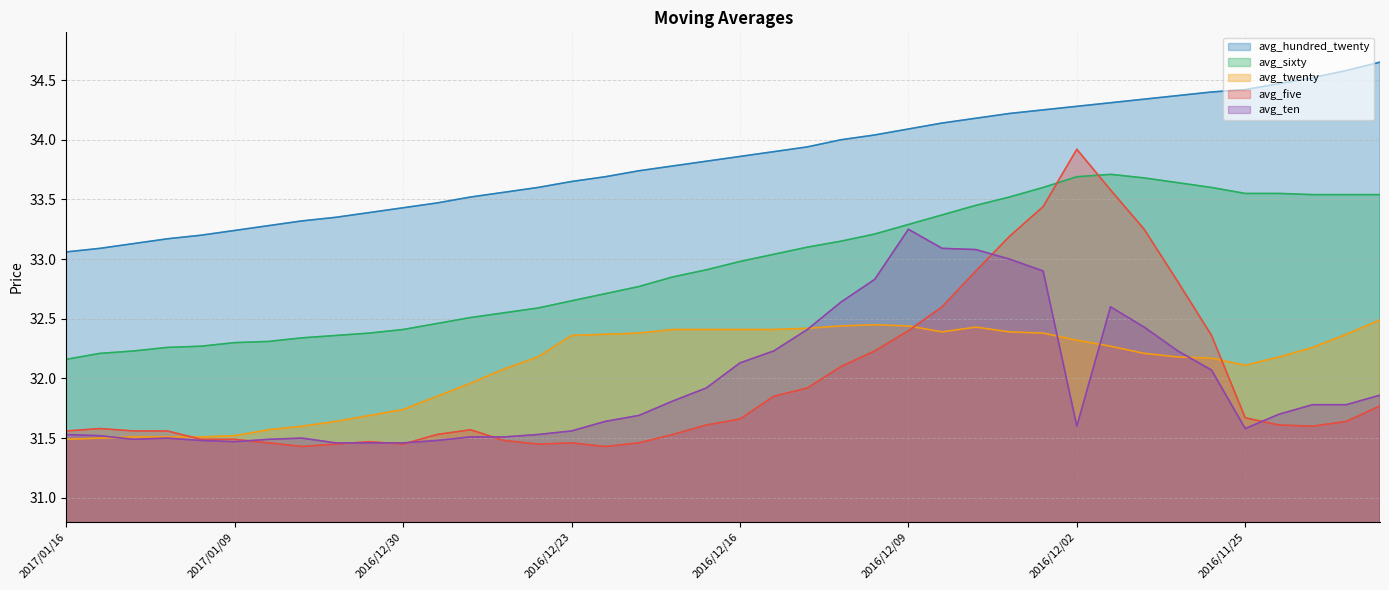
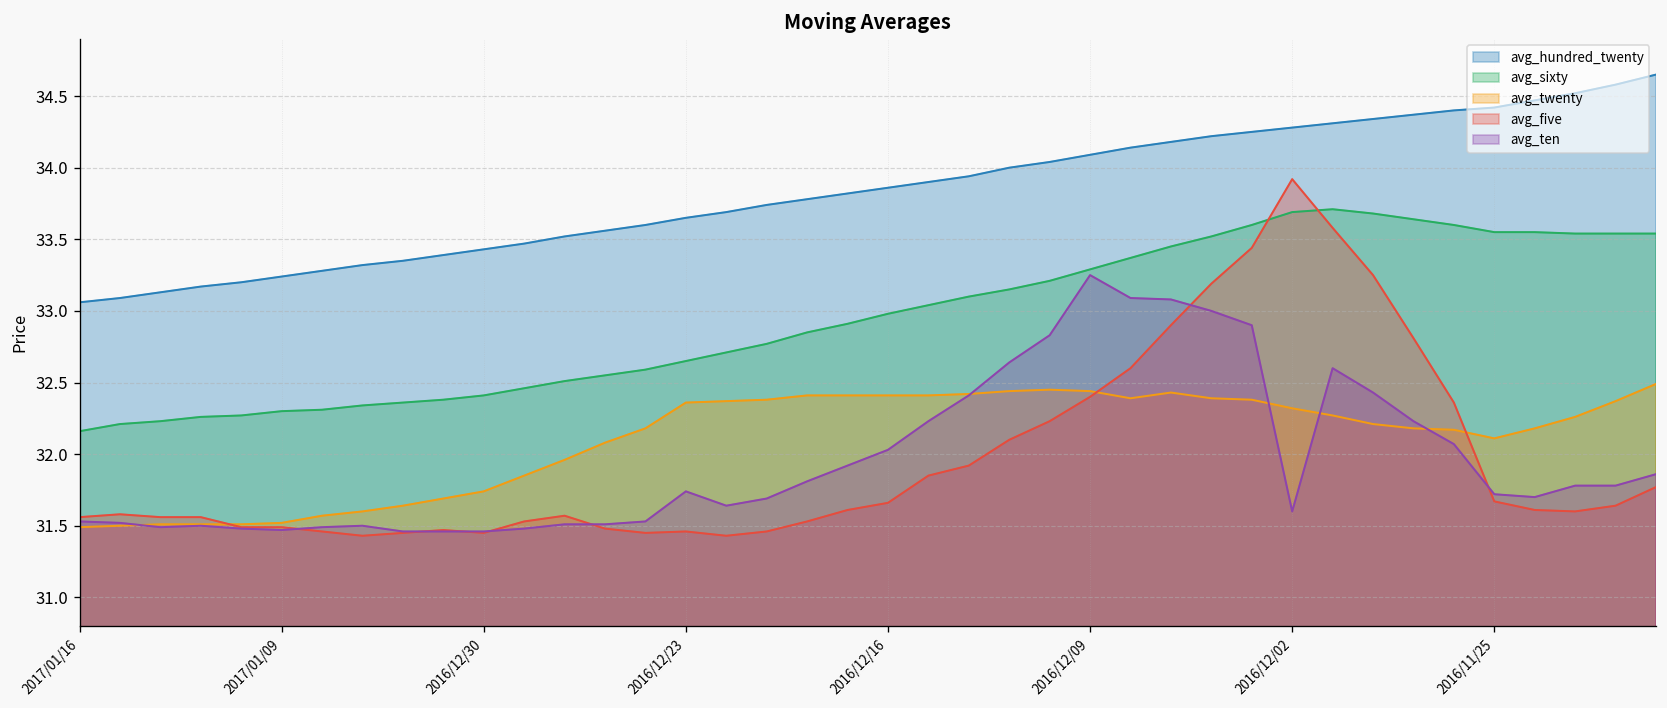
avg_ten, 2016/12/23: 31.56 -> 31.74
avg_ten, 2016/12/16: 32.13 -> 32.03
avg_ten, 2016/11/25: 31.58 -> 31.72
